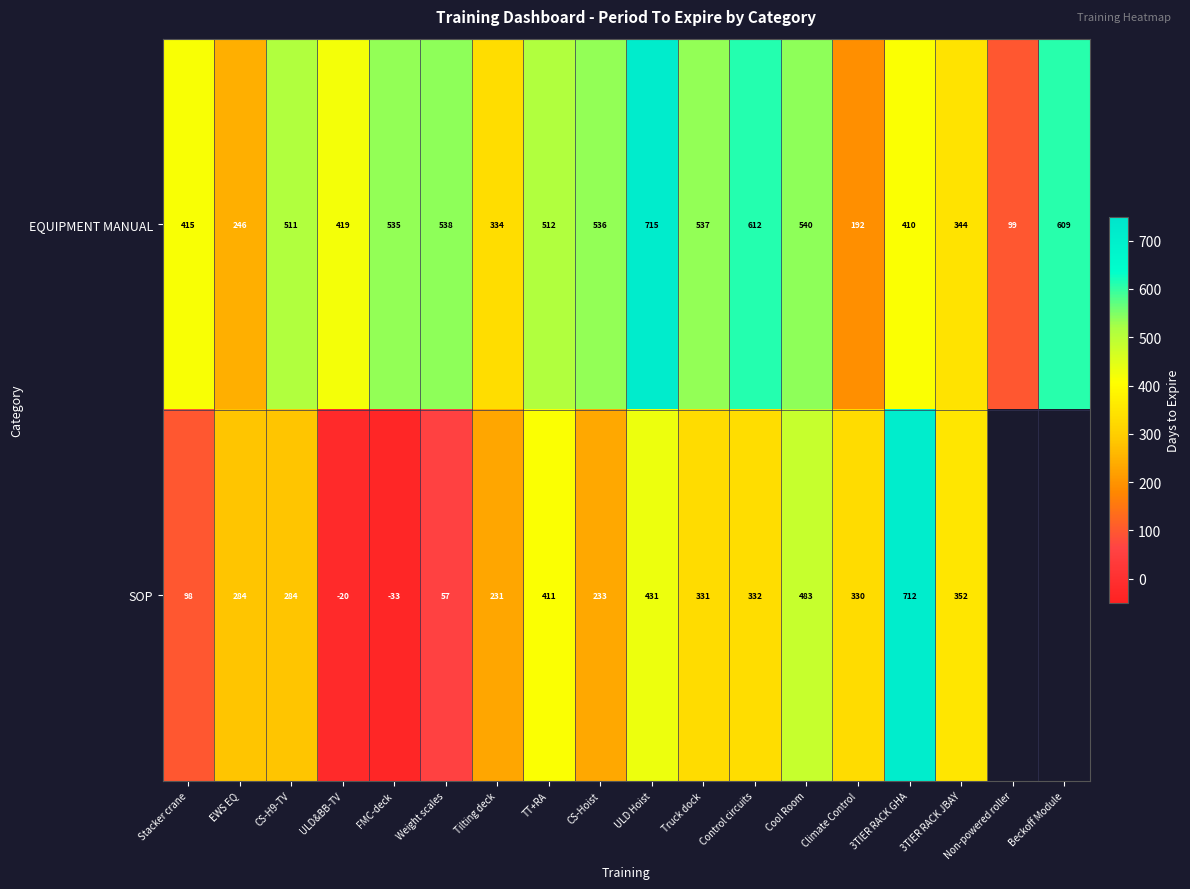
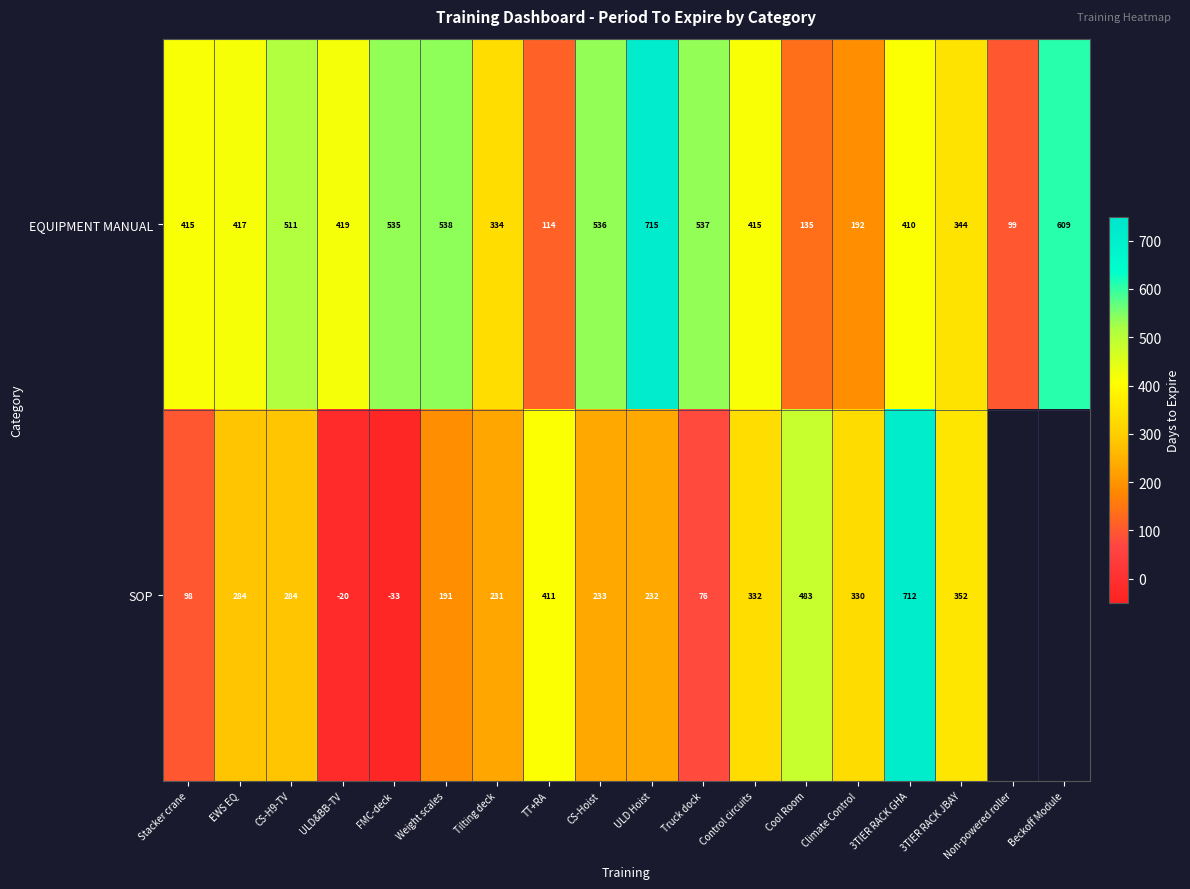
EQUIPMENT MANUAL, EWS EQ: 246 -> 417
EQUIPMENT MANUAL, TT+RA: 512 -> 114
EQUIPMENT MANUAL, Control circuits: 612 -> 415
EQUIPMENT MANUAL, Cool Room: 540 -> 135
SOP, Weight scales: 57 -> 191
SOP, ULD Hoist: 431 -> 232
SOP, Truck dock: 331 -> 76
